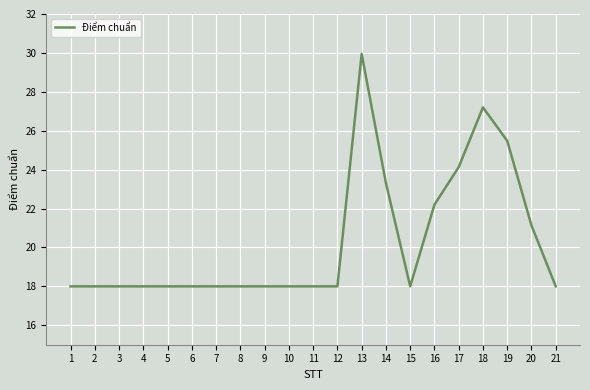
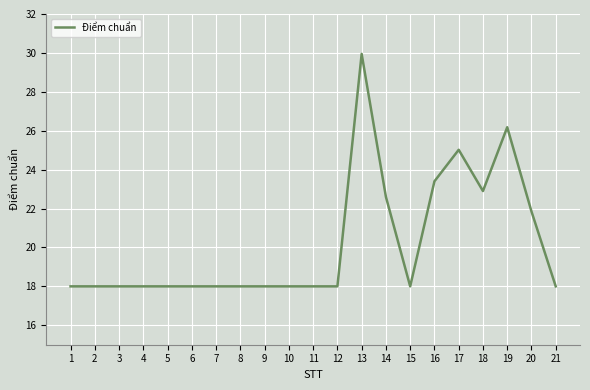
14: 23.3 -> 22.6
16: 22.2 -> 23.4
17: 24.1 -> 25.0
18: 27.2 -> 22.9
19: 25.5 -> 26.2
20: 21.1 -> 21.9
